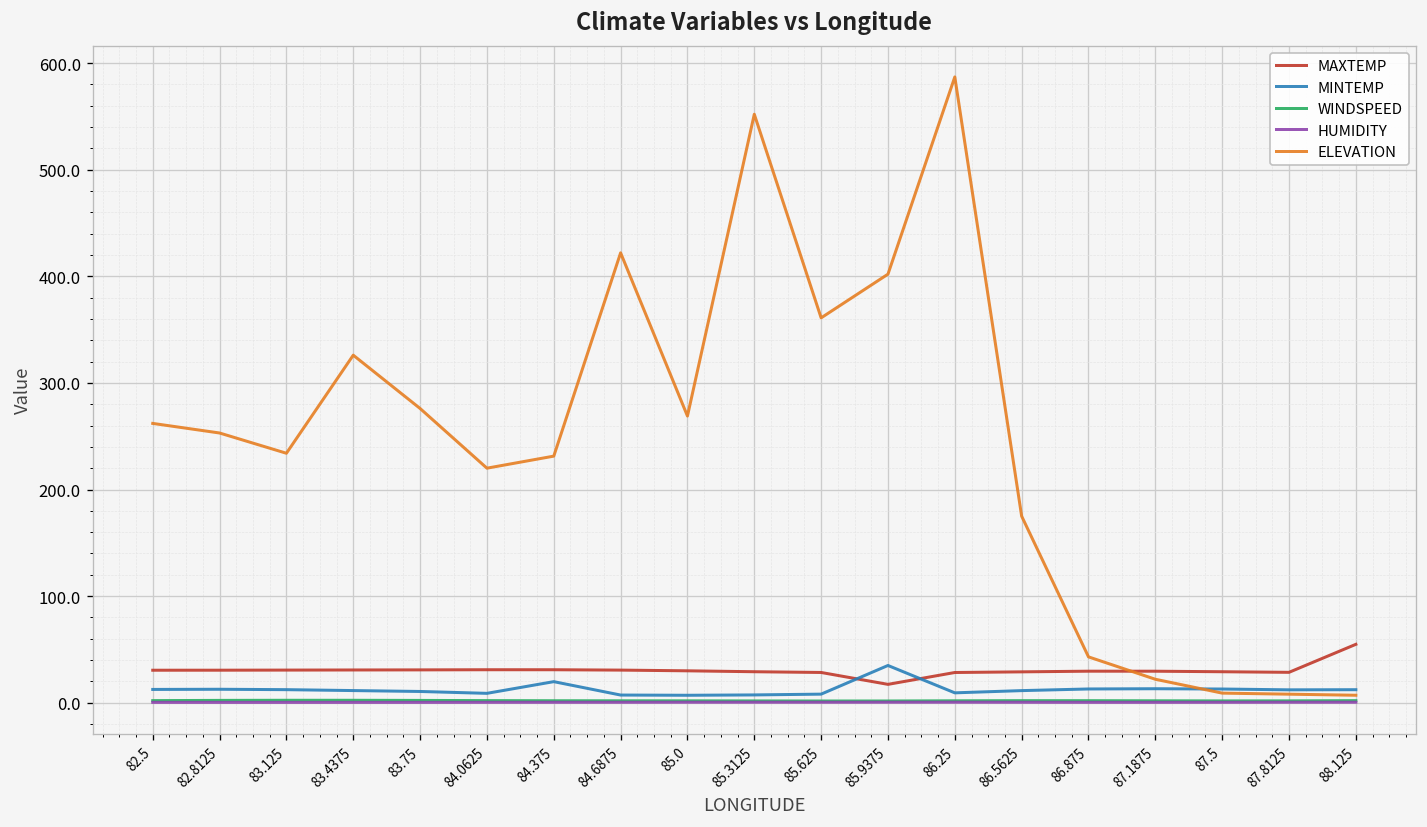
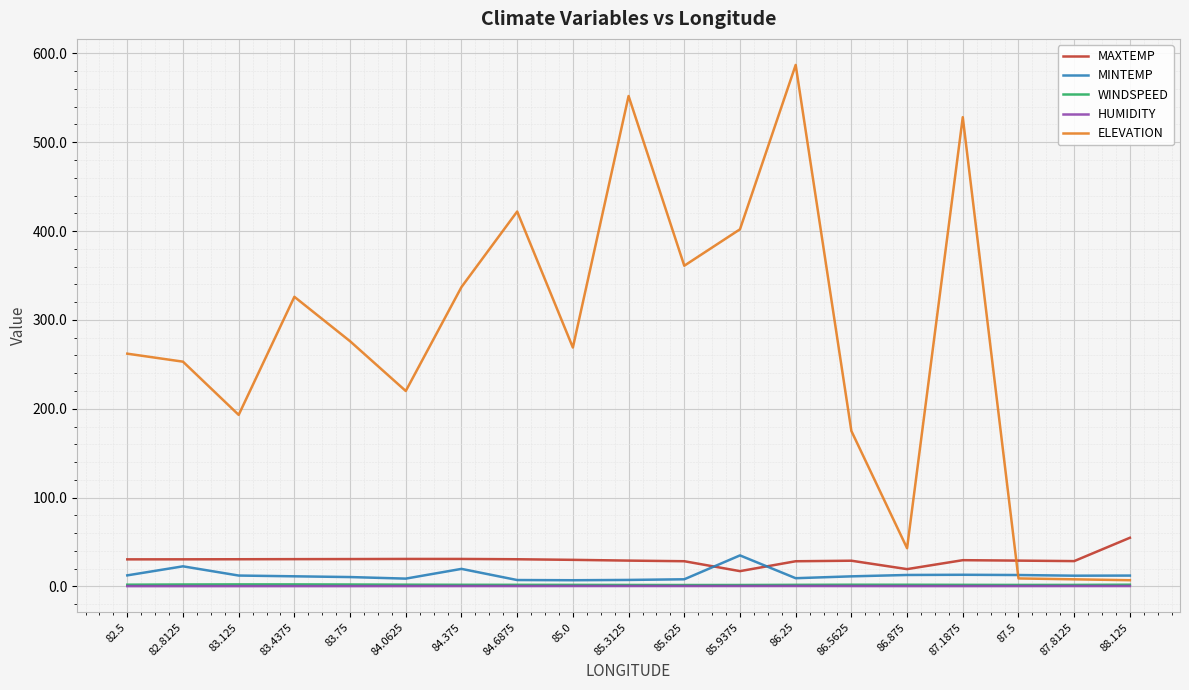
MINTEMP, 82.8125: 10 -> 20
ELEVATION, 83.125: 230 -> 190
ELEVATION, 84.375: 230 -> 340
MAXTEMP, 86.875: 30 -> 20
ELEVATION, 87.1875: 20 -> 530
